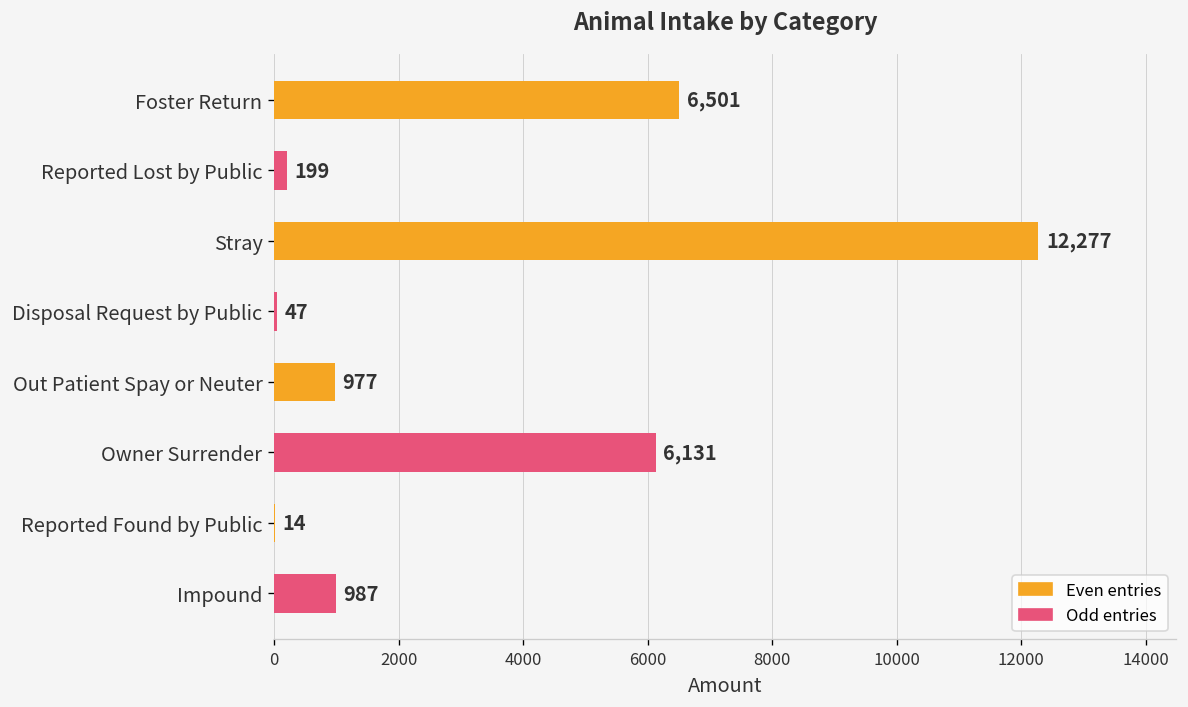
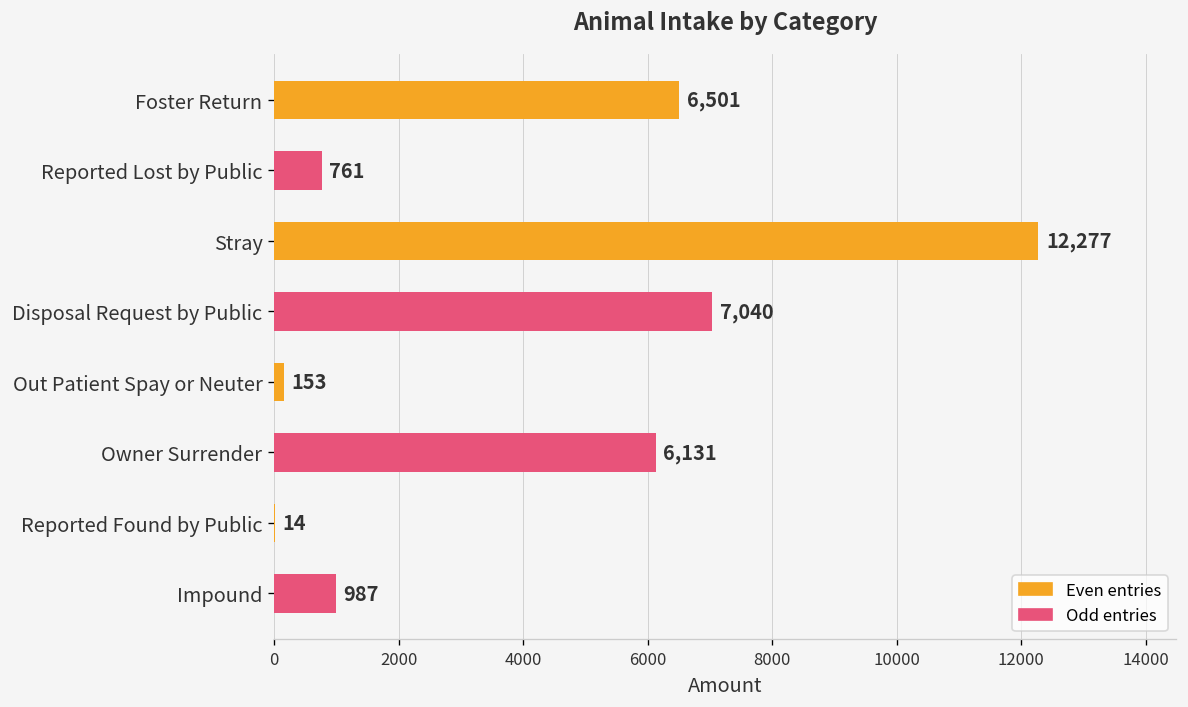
Reported Lost by Public: 199 -> 761
Disposal Request by Public: 47 -> 7,040
Out Patient Spay or Neuter: 977 -> 153
